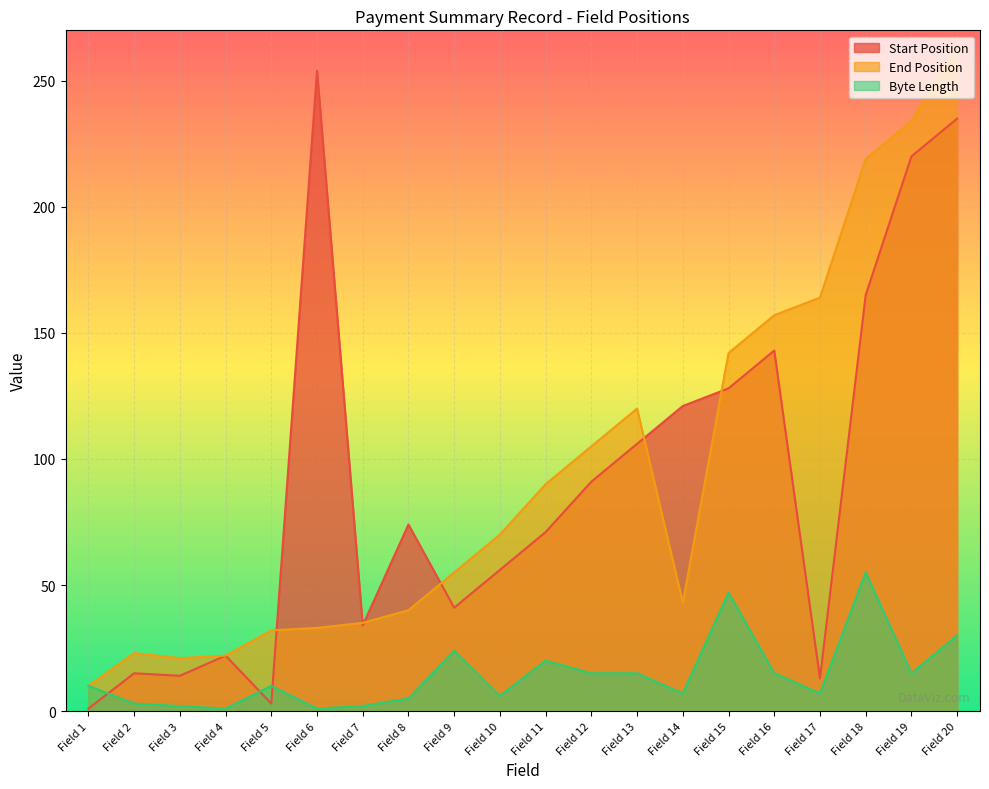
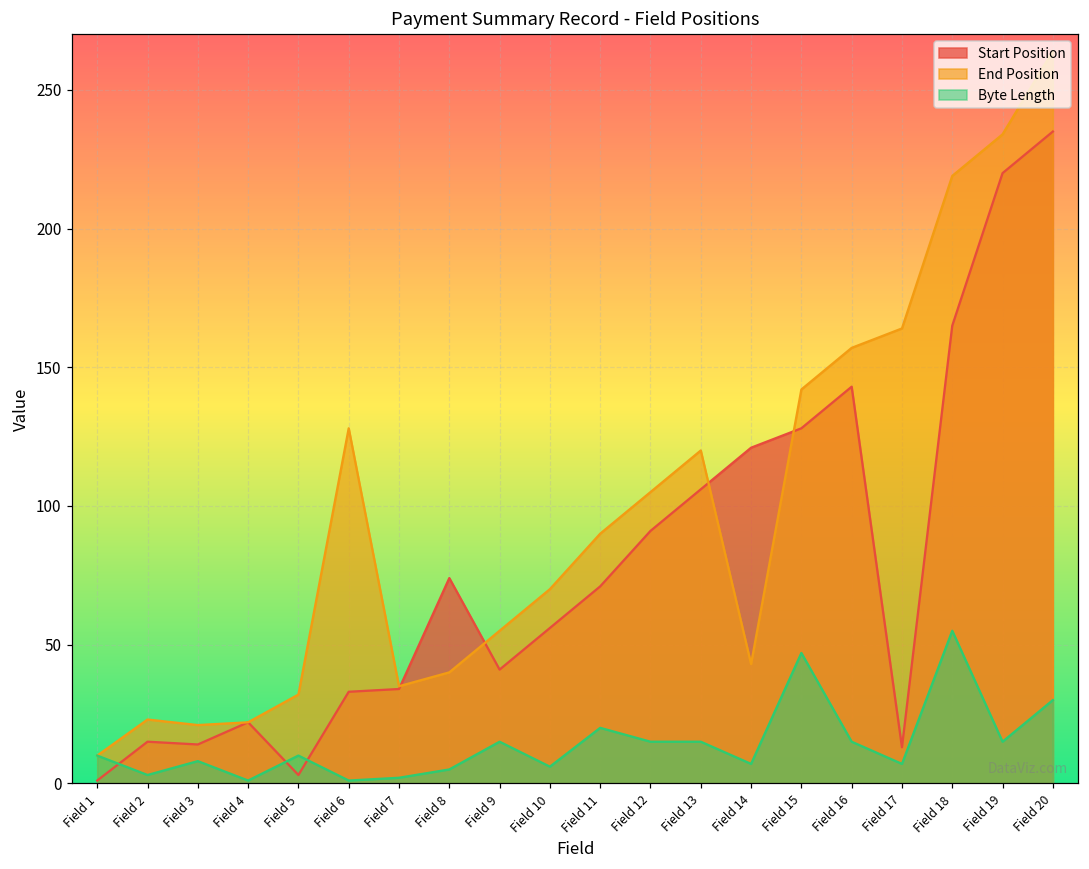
Byte Length, Field 3: 2 -> 8
Start Position, Field 6: 254 -> 33
End Position, Field 6: 33 -> 128
Byte Length, Field 9: 24 -> 15
